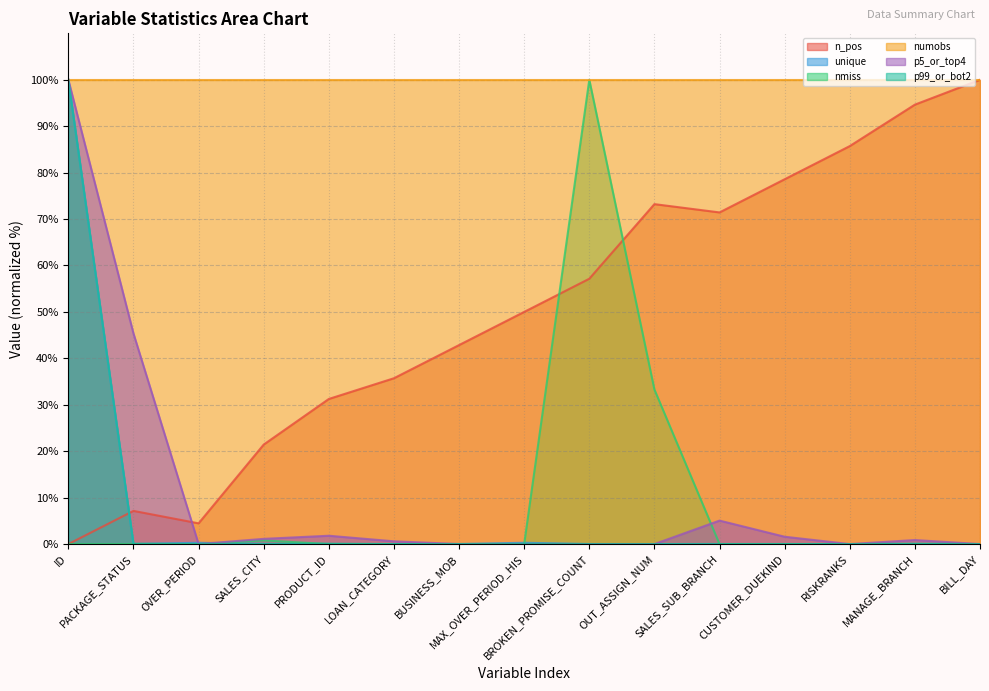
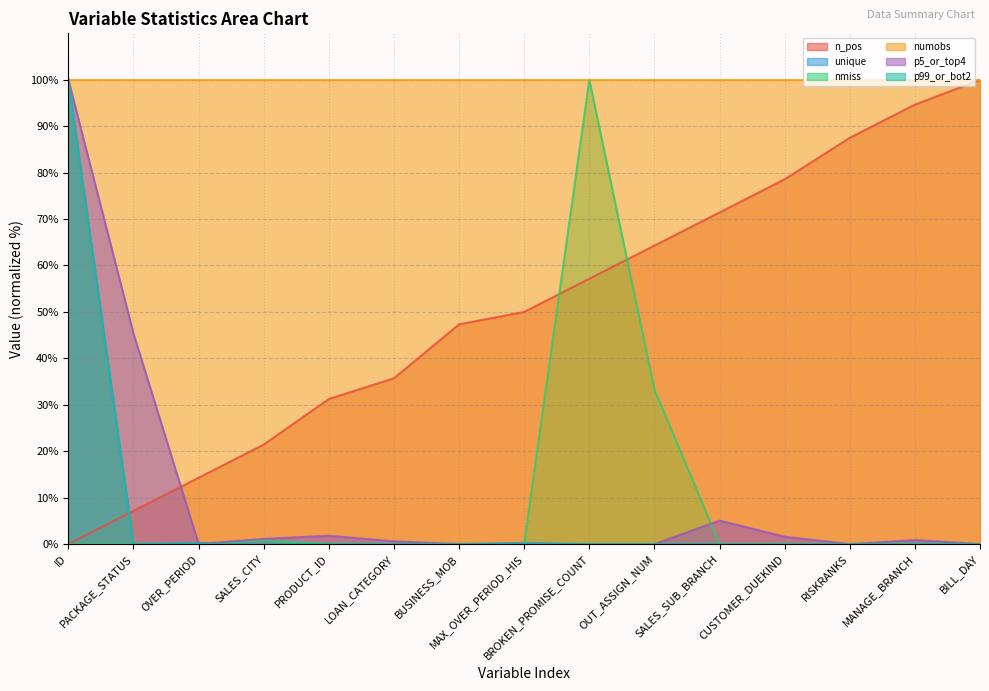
n_pos, OVER_PERIOD: 4% -> 14%
n_pos, BUSINESS_MOB: 43% -> 47%
n_pos, OUT_ASSIGN_NUM: 73% -> 64%
n_pos, RISKRANKS: 86% -> 88%
